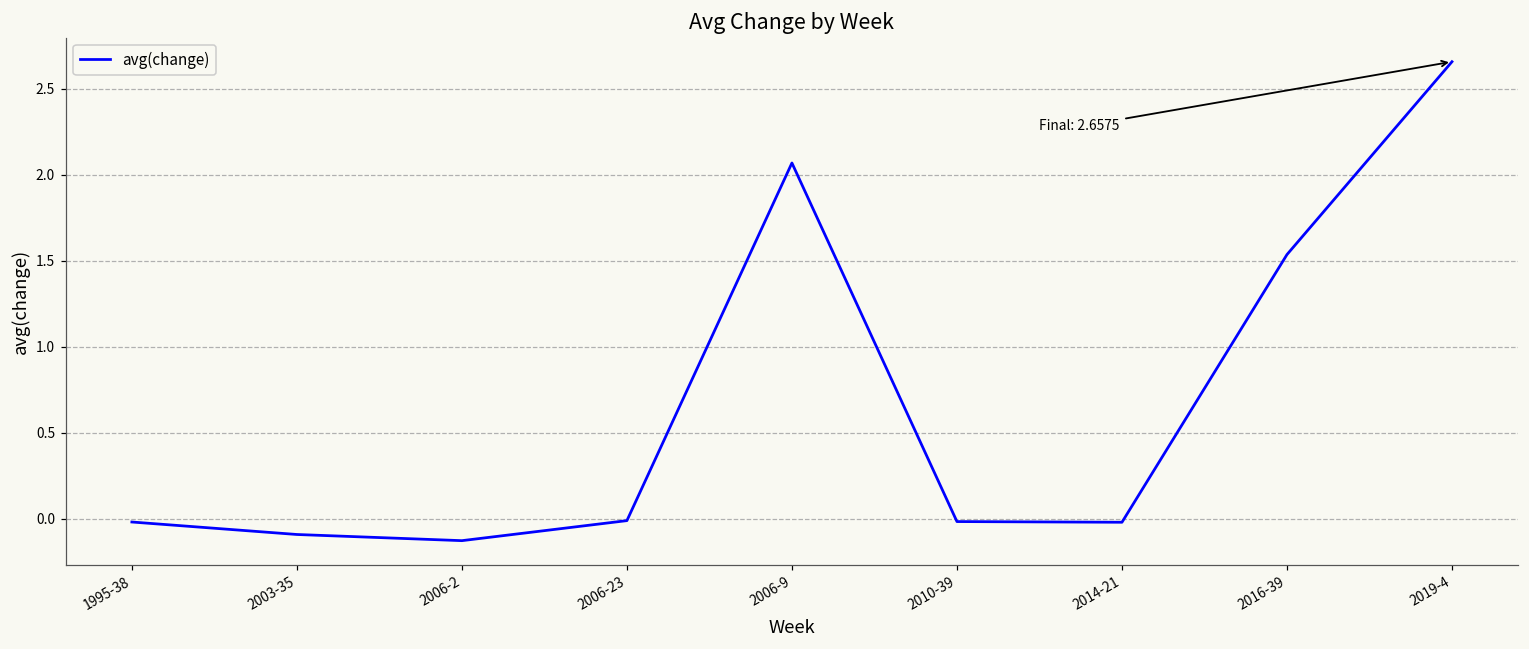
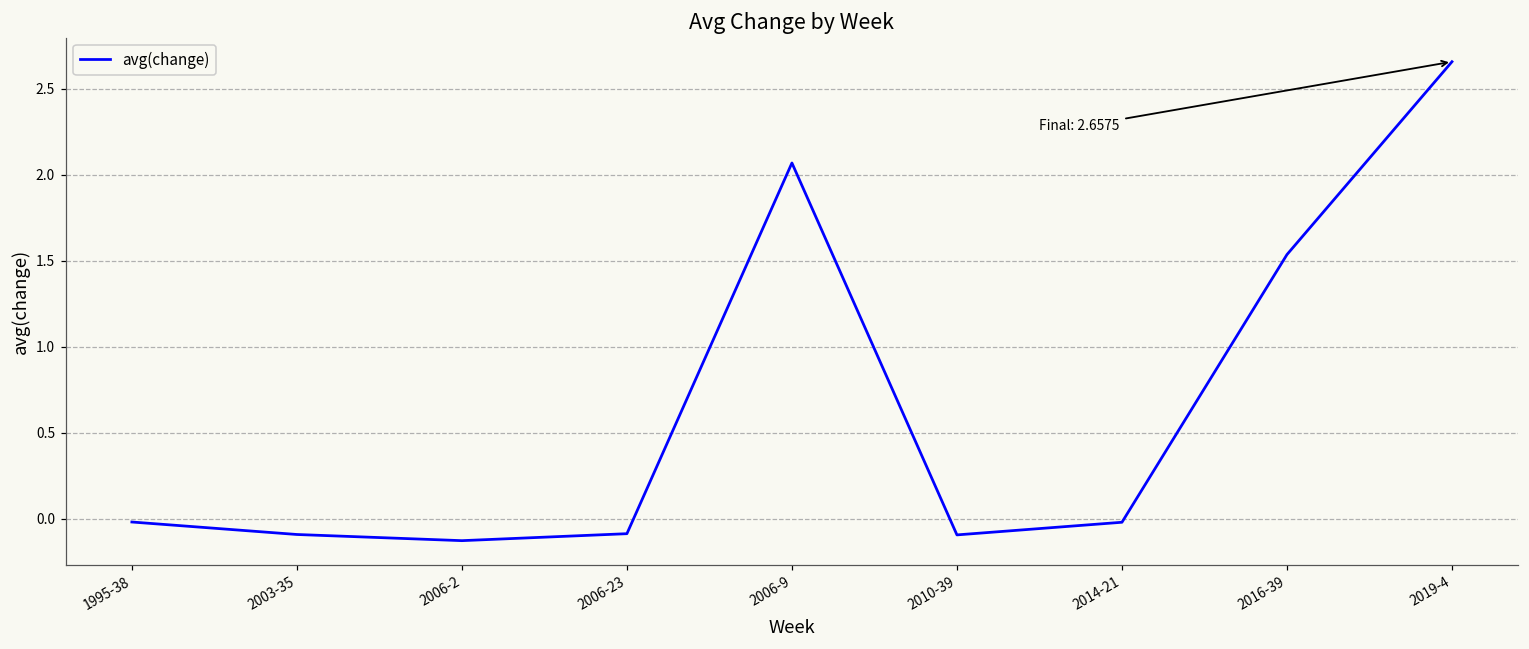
2006-23: -0.01 -> -0.09
2010-39: -0.02 -> -0.09
